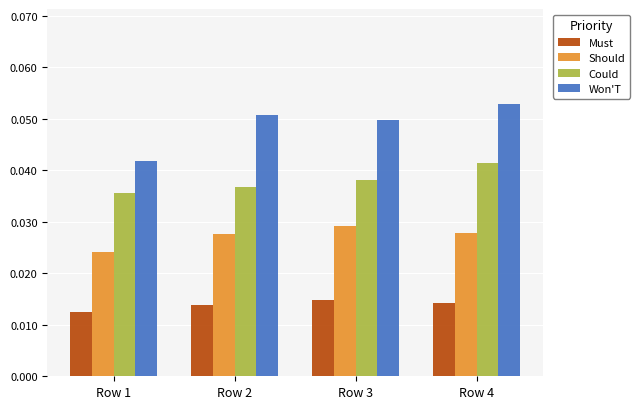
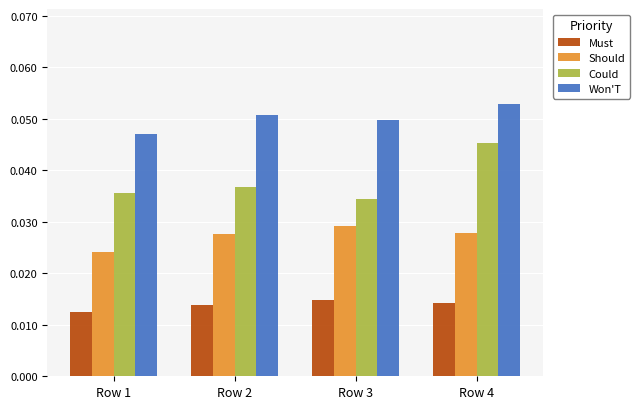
Won'T, Row 1: 0.042 -> 0.047
Could, Row 3: 0.038 -> 0.034
Could, Row 4: 0.041 -> 0.045
